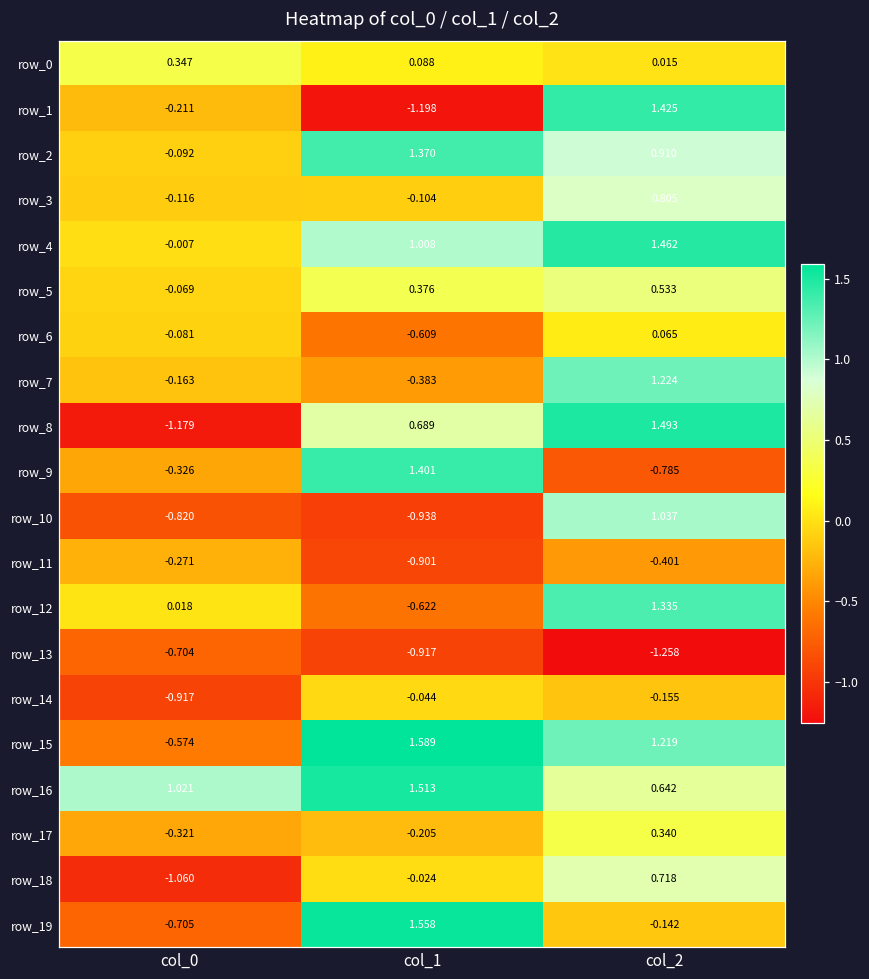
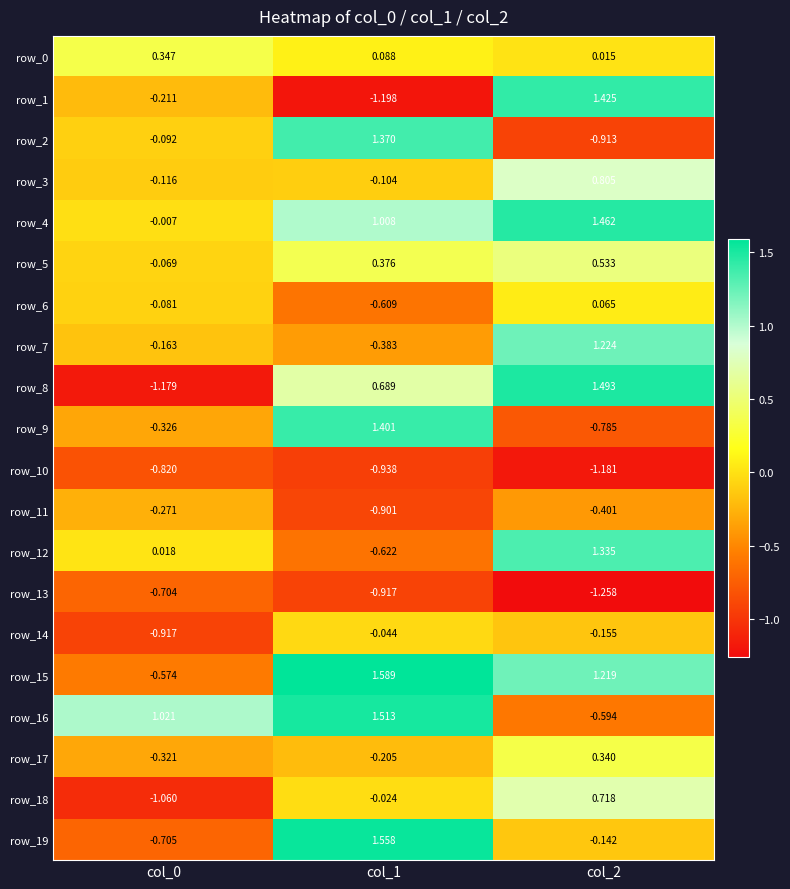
row_2, col_2: 0.910 -> -0.913
row_10, col_2: 1.037 -> -1.181
row_16, col_2: 0.642 -> -0.594
